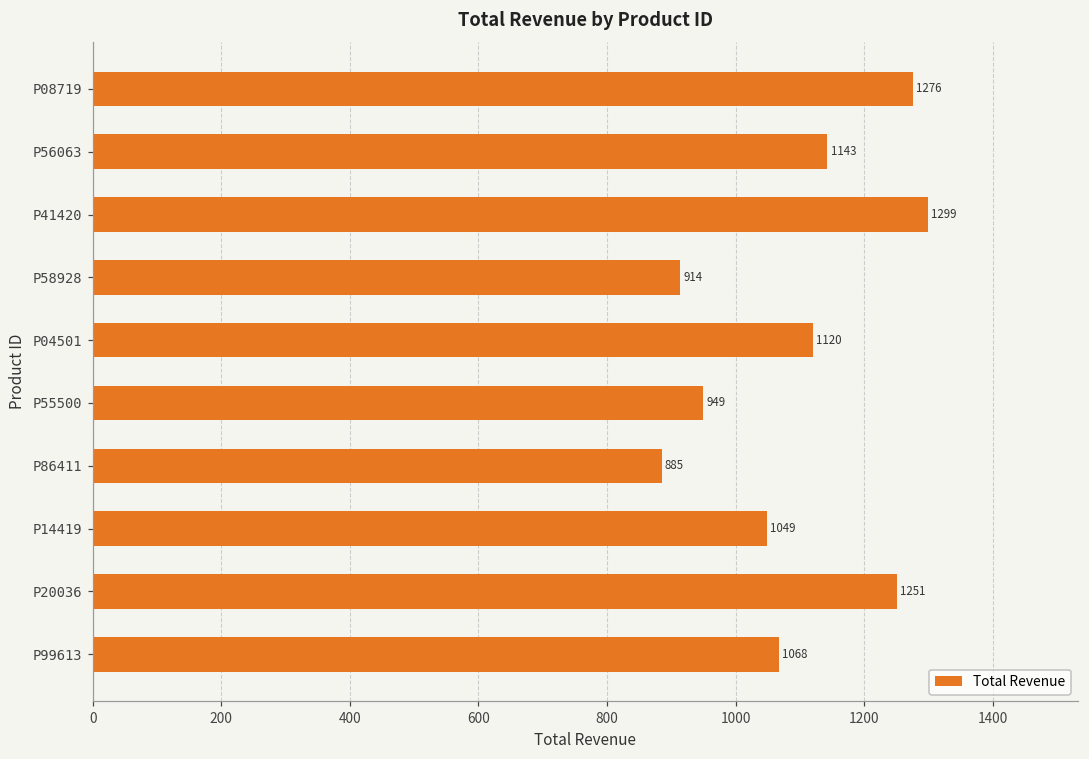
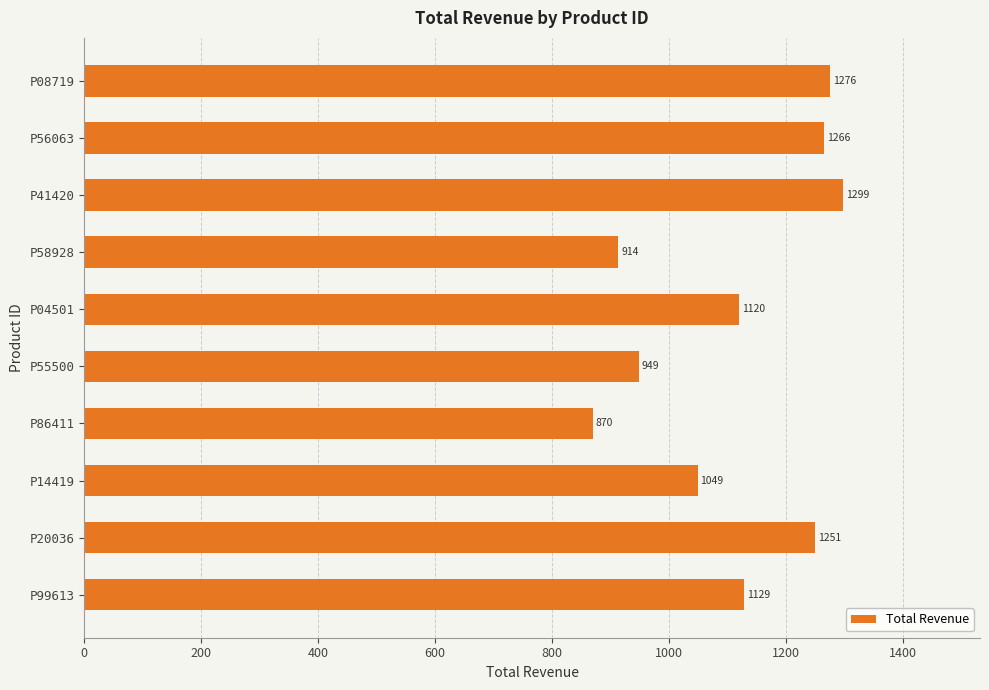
P56063: 1143 -> 1266
P86411: 885 -> 870
P99613: 1068 -> 1129
